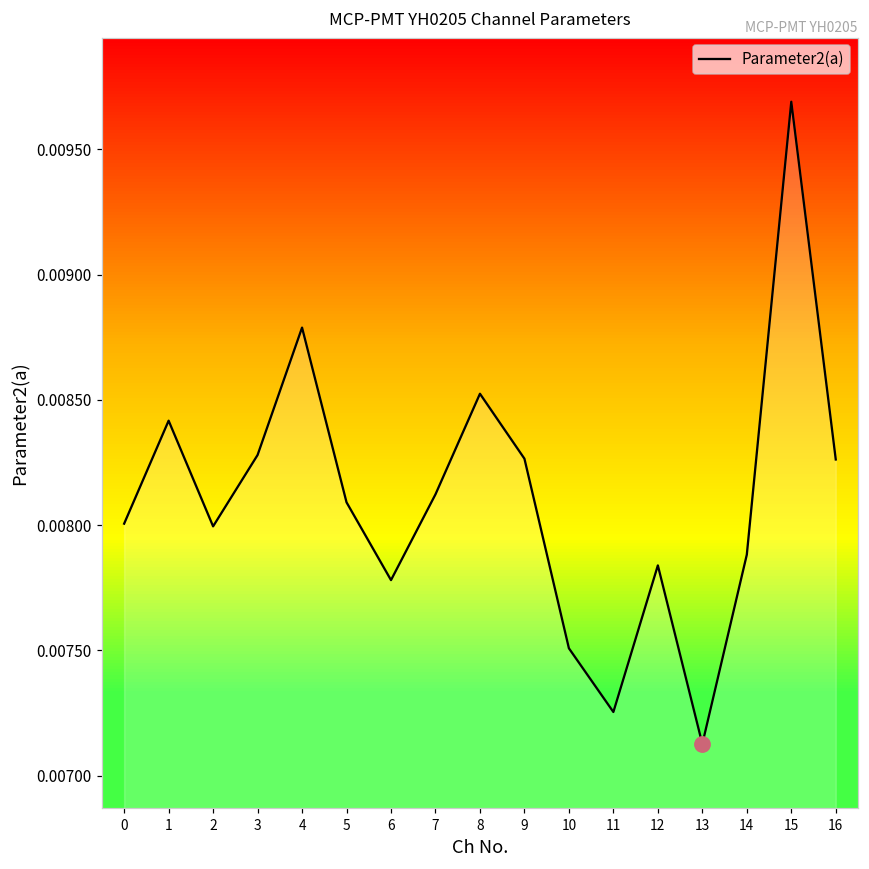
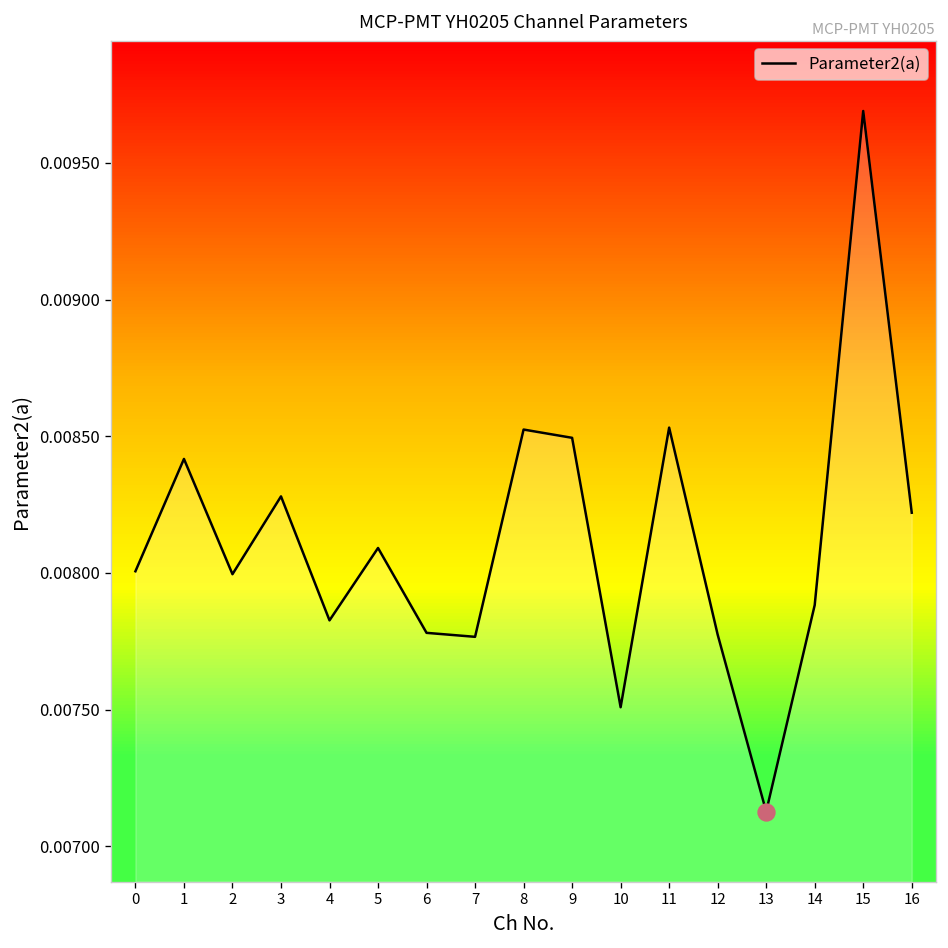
Parameter2(a), 4: 0.00879 -> 0.00783
Parameter2(a), 7: 0.00812 -> 0.00777
Parameter2(a), 9: 0.00827 -> 0.00849
Parameter2(a), 11: 0.00725 -> 0.00853
Parameter2(a), 12: 0.00784 -> 0.00777
Parameter2(a), 16: 0.00826 -> 0.00822
